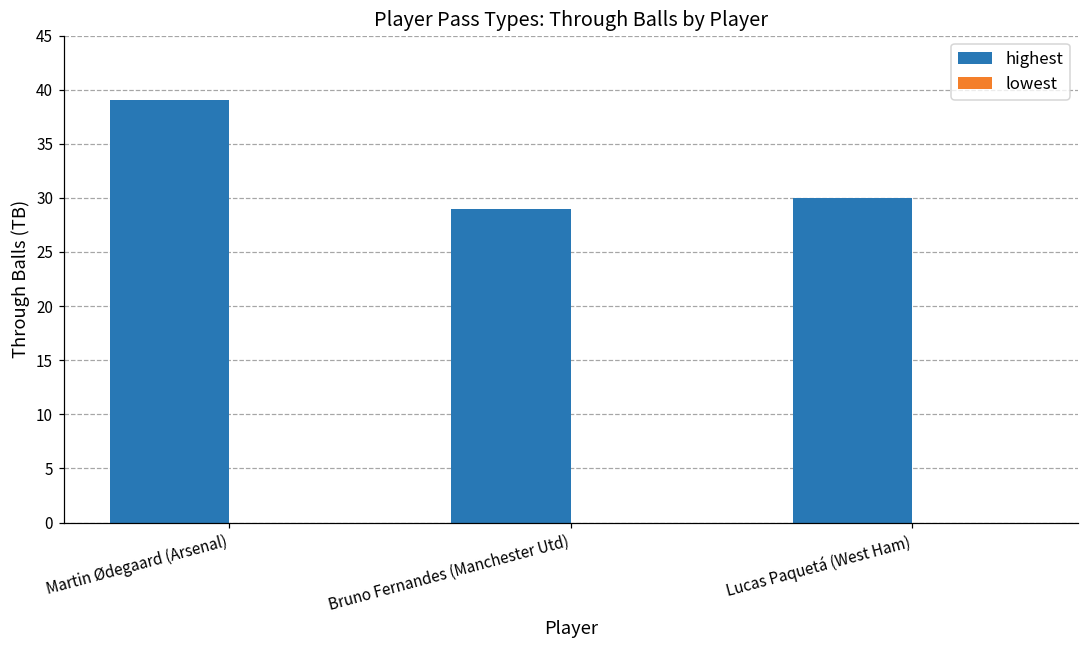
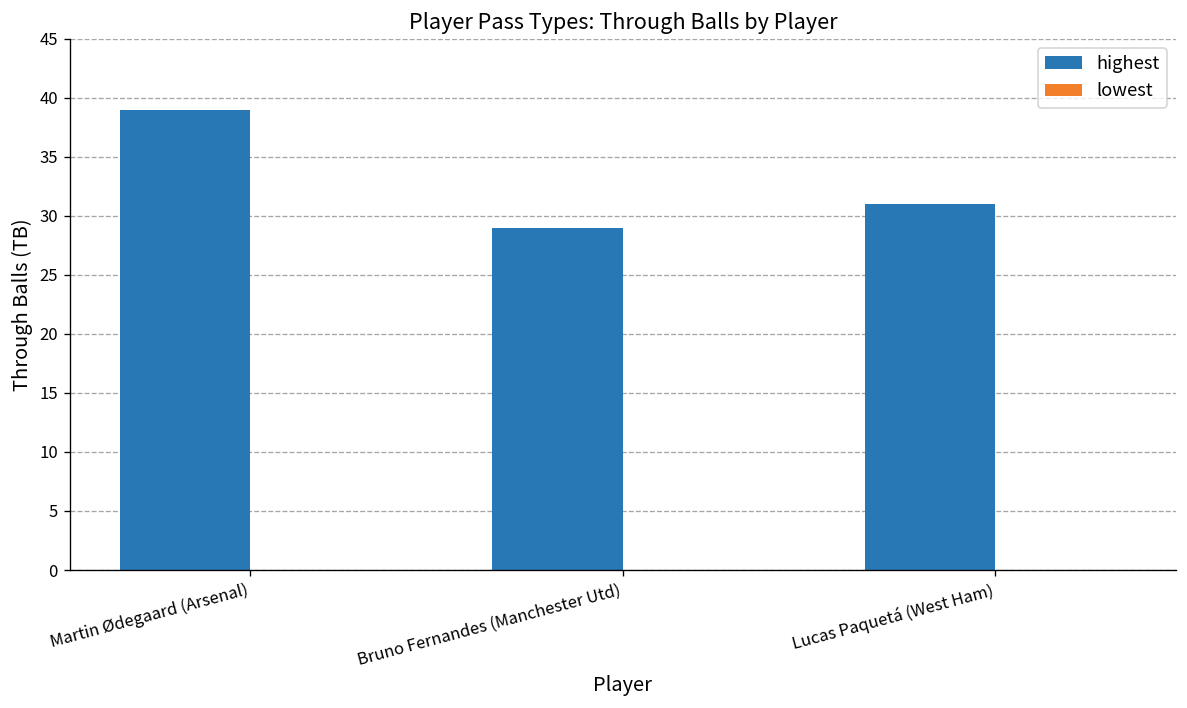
highest, Lucas Paquetá (West Ham): 30 -> 31
